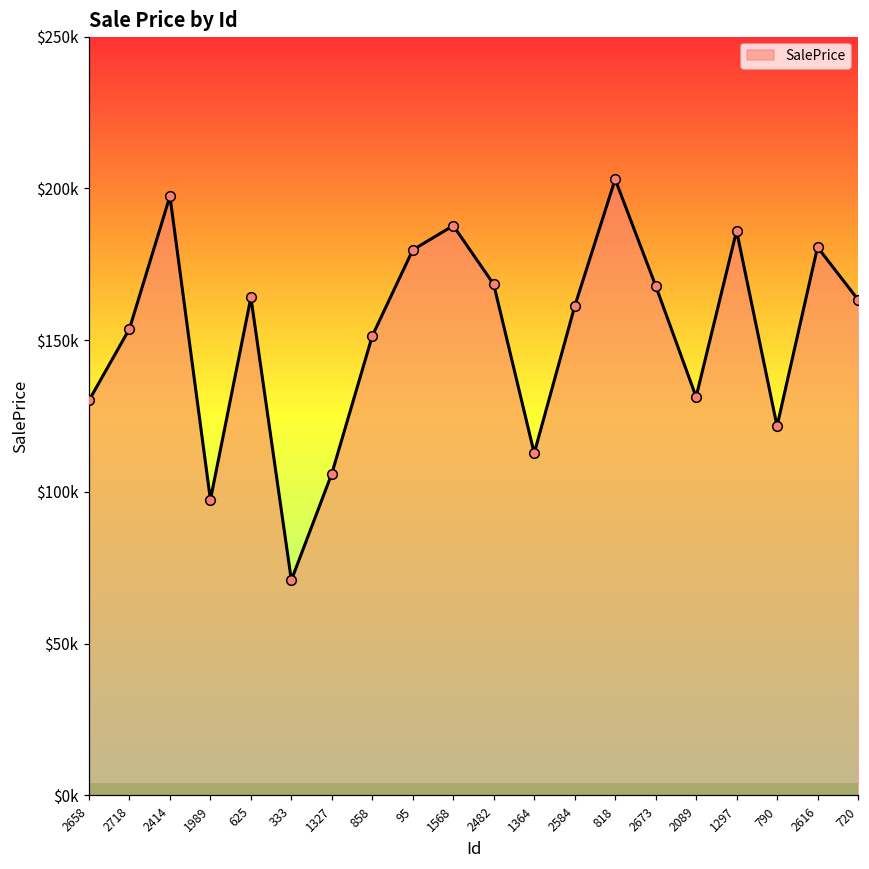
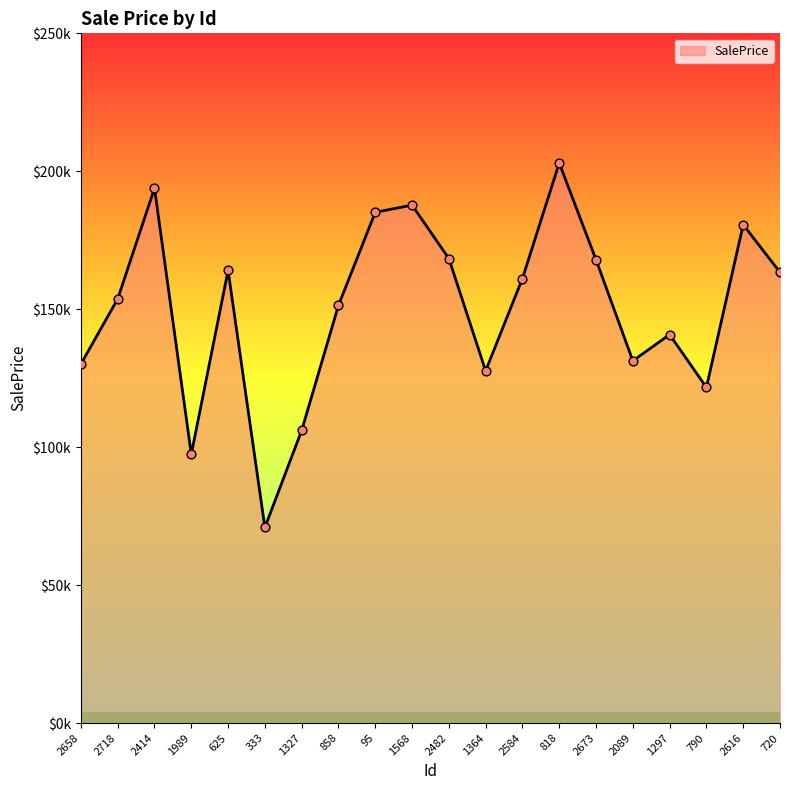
SalePrice, 2414: $197000 -> $194000
SalePrice, 95: $180000 -> $185000
SalePrice, 1364: $113000 -> $128000
SalePrice, 1297: $186000 -> $141000
